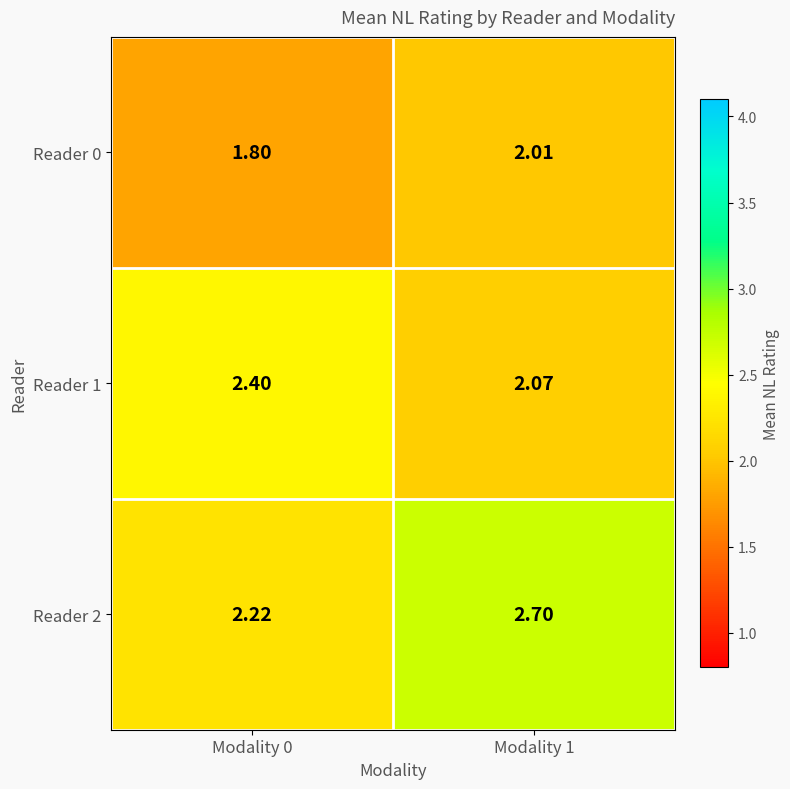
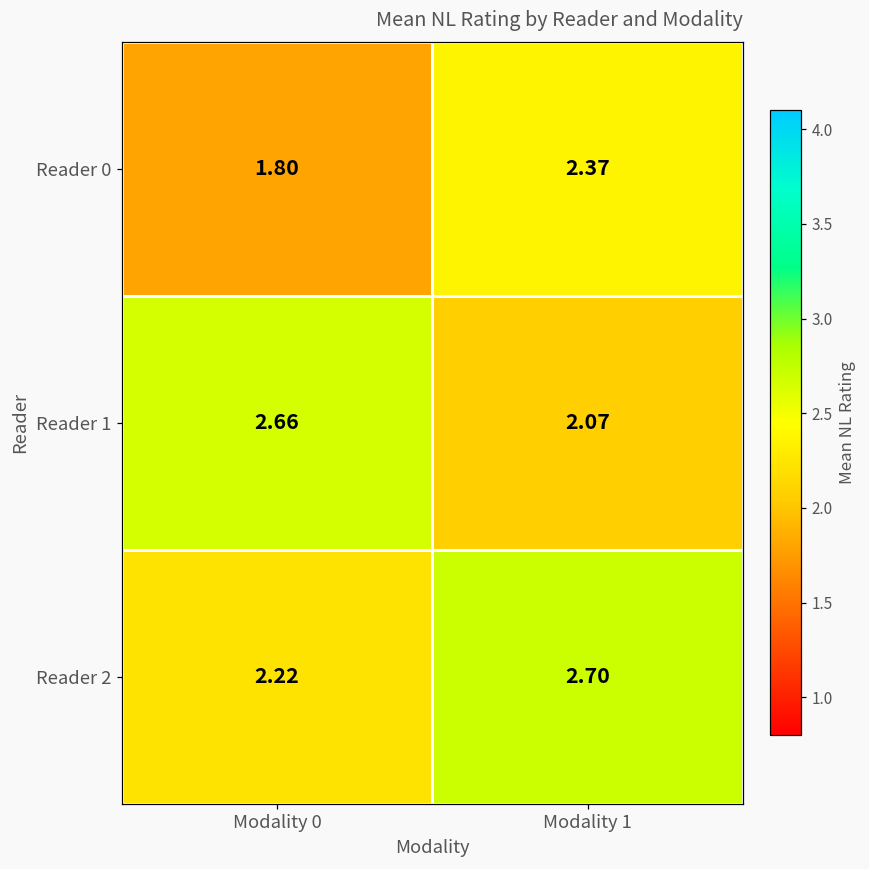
Reader 0, Modality 1: 2.01 -> 2.37
Reader 1, Modality 0: 2.40 -> 2.66
